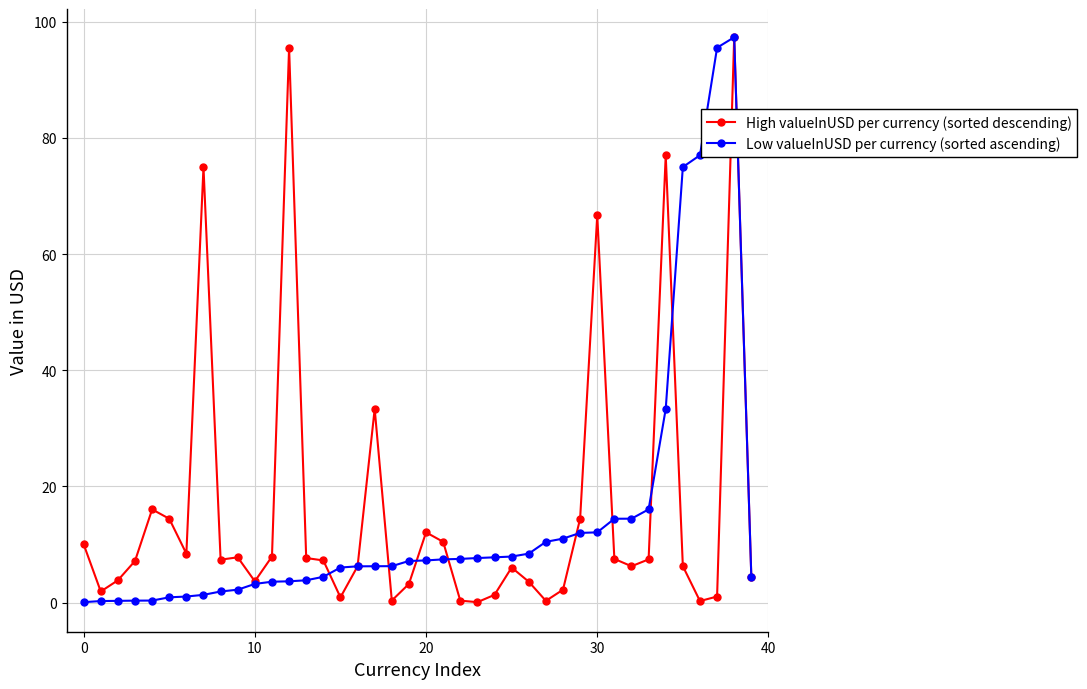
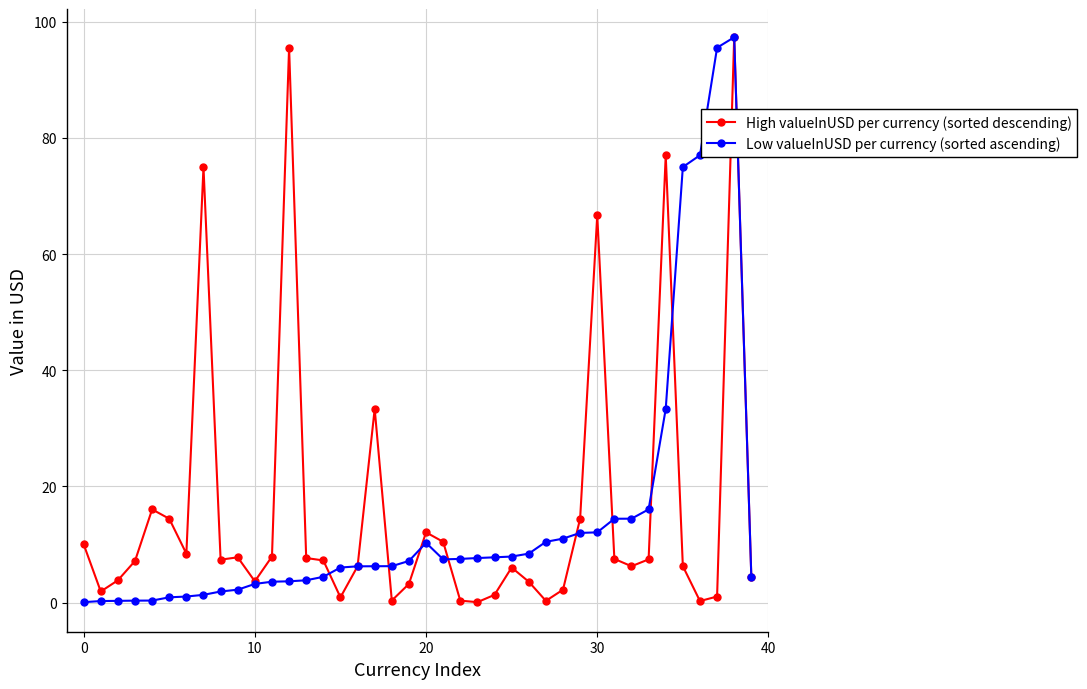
Low valueInUSD per currency (sorted ascending), 20: 7 -> 10
